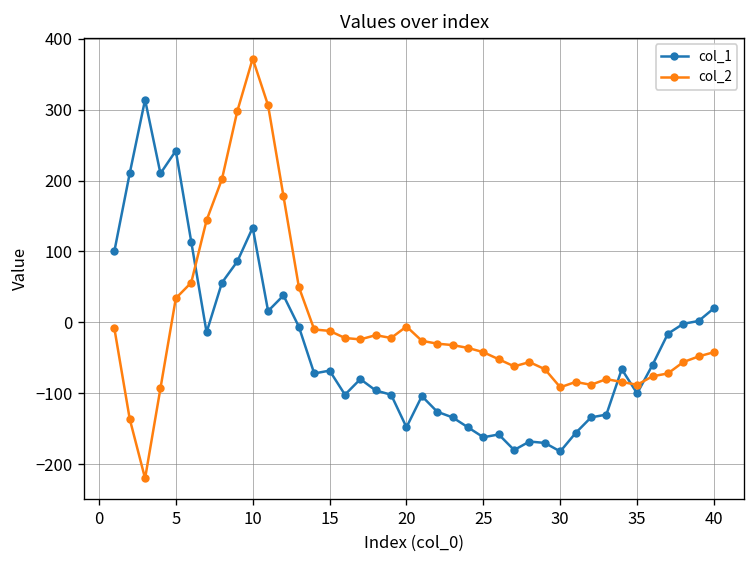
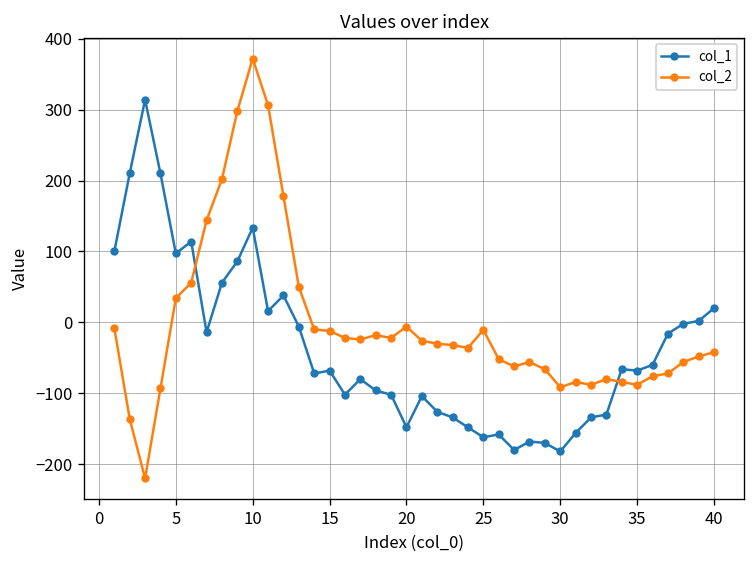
col_1, 5: 240 -> 100
col_2, 25: -40 -> -10
col_1, 35: -100 -> -70
